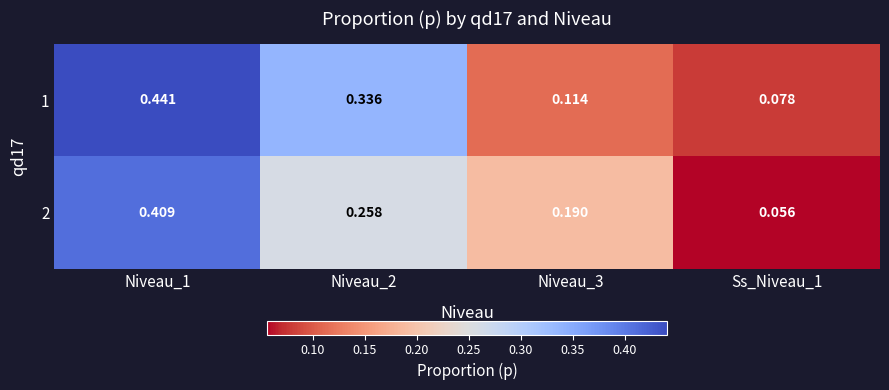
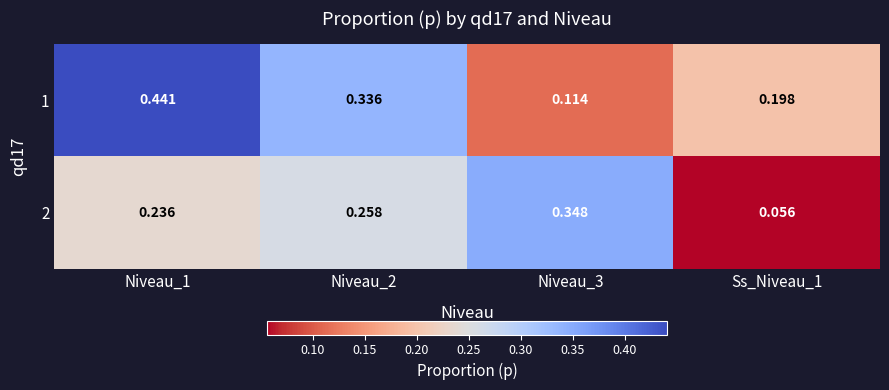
1, Ss_Niveau_1: 0.078 -> 0.198
2, Niveau_1: 0.409 -> 0.236
2, Niveau_3: 0.190 -> 0.348
